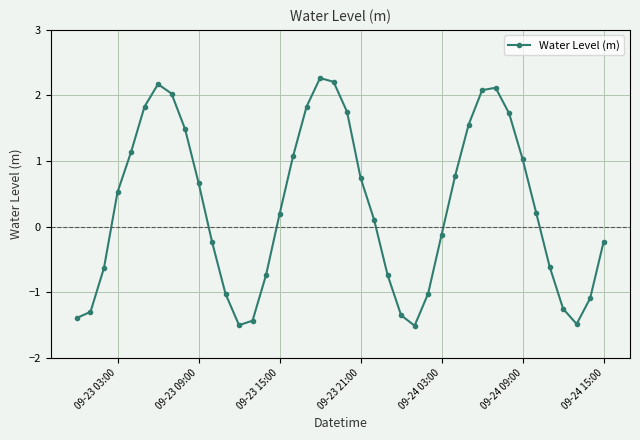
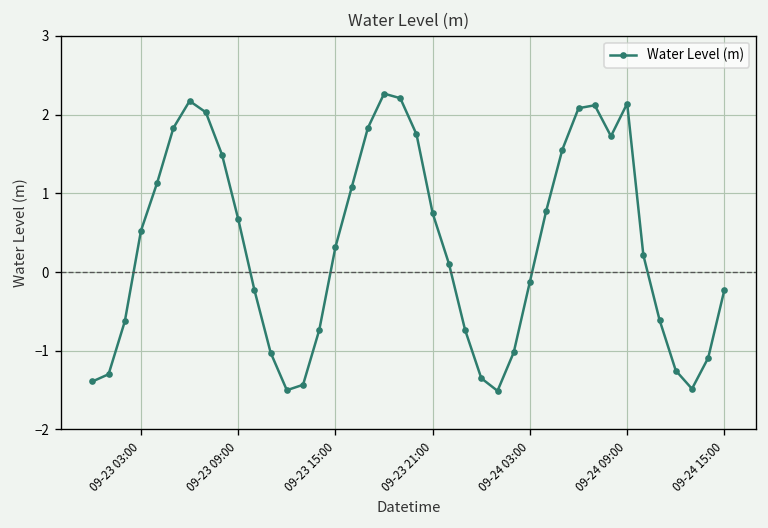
09-23 15:00: 0.2 -> 0.3
09-24 09:00: 1.0 -> 2.1
